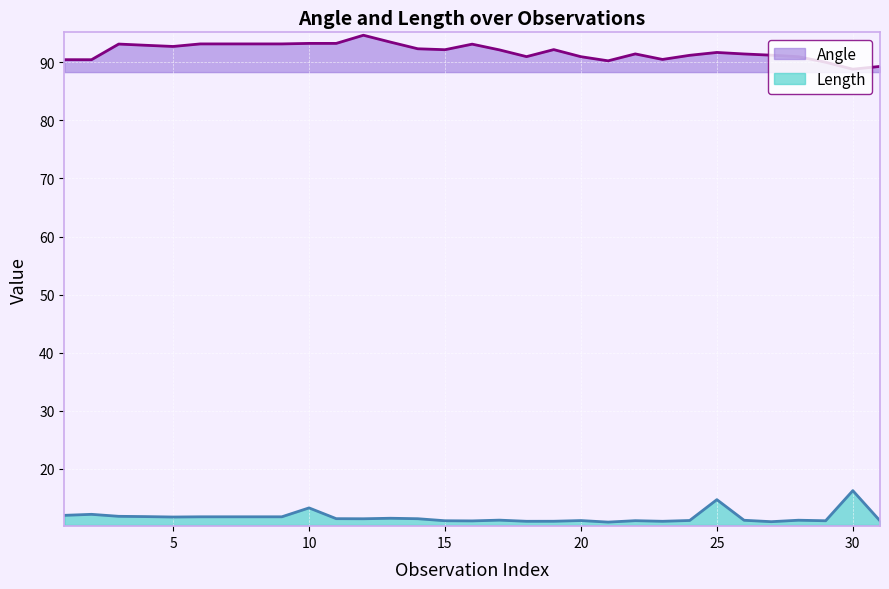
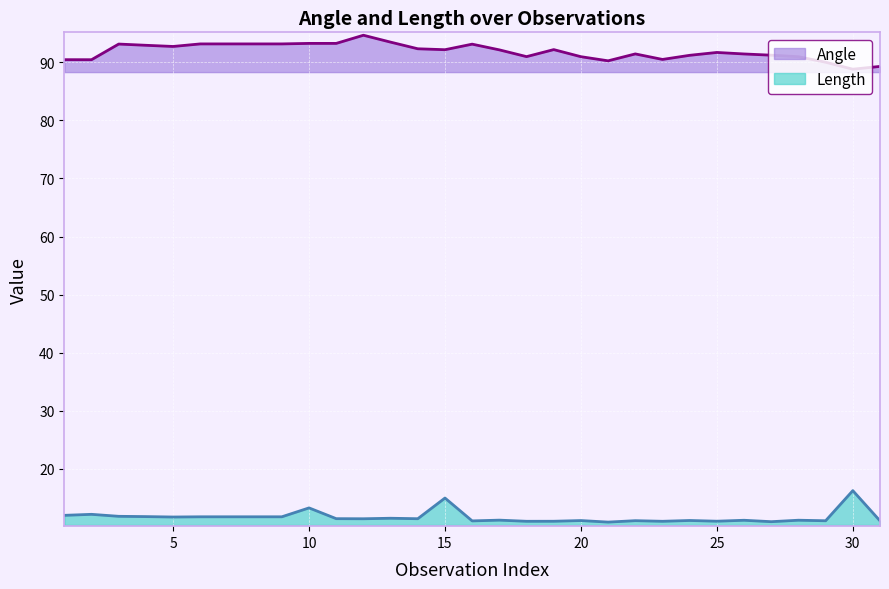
Length, 15: 11 -> 15
Length, 25: 15 -> 11
